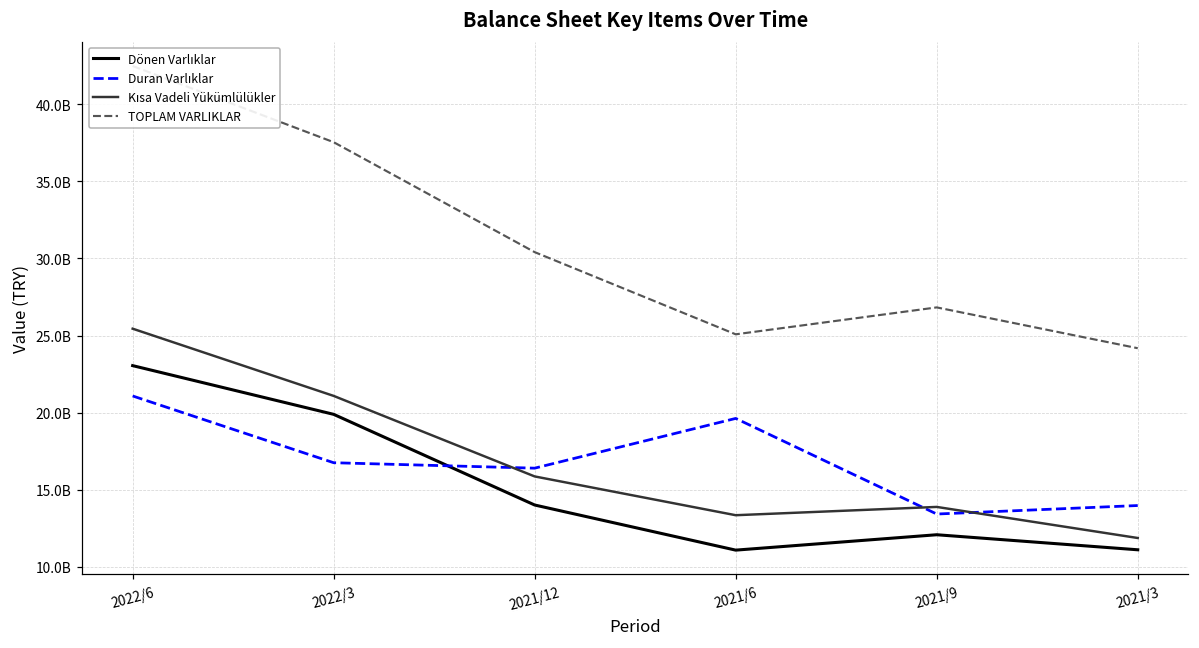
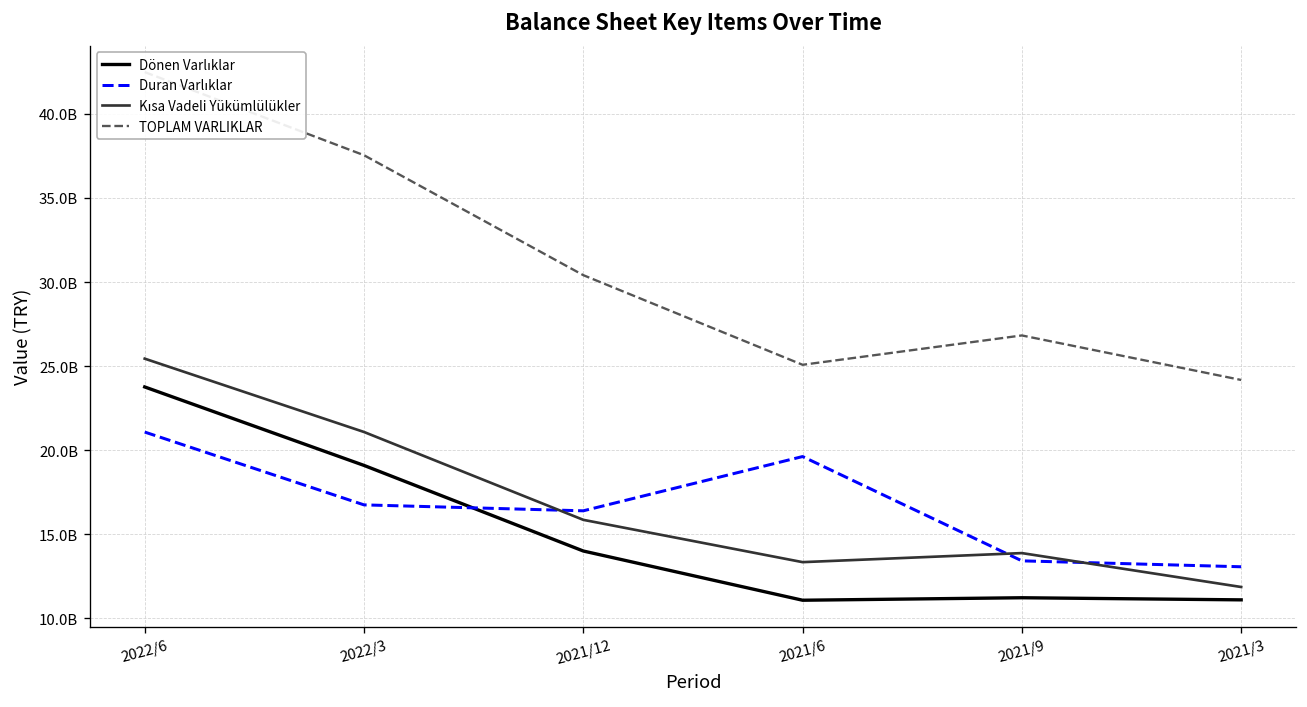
Dönen Varlıklar, 2022/6: 23100000000 -> 23800000000
Dönen Varlıklar, 2022/3: 19900000000 -> 19100000000
Dönen Varlıklar, 2021/9: 12100000000 -> 11200000000
Duran Varlıklar, 2021/3: 14000000000 -> 13100000000
